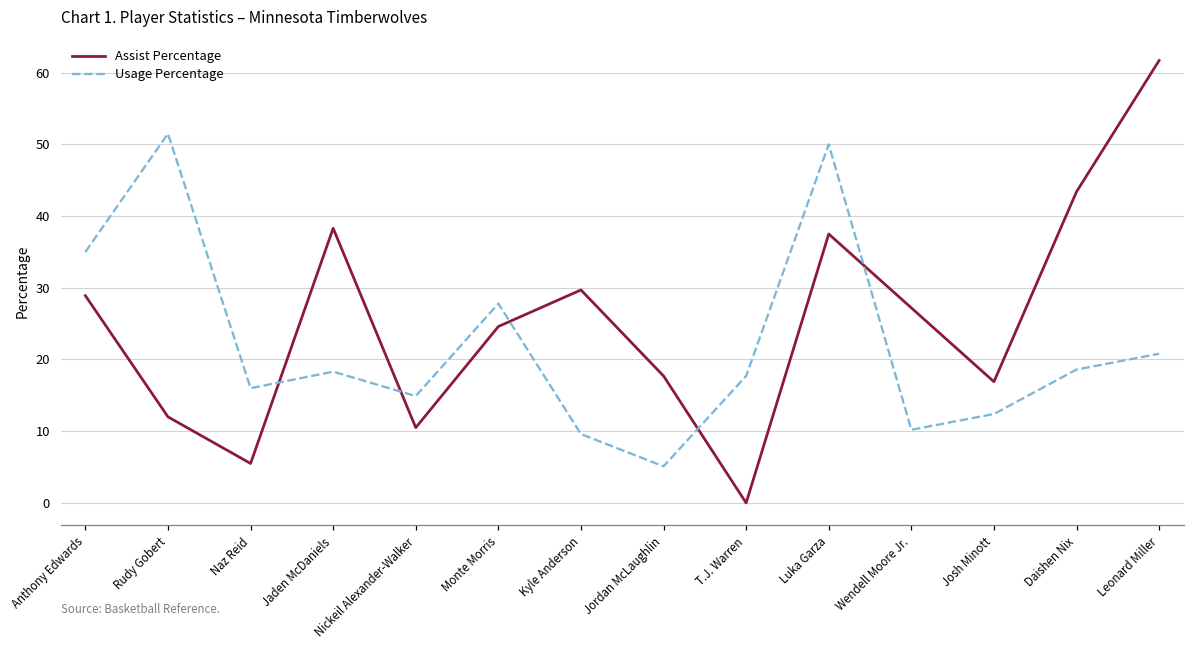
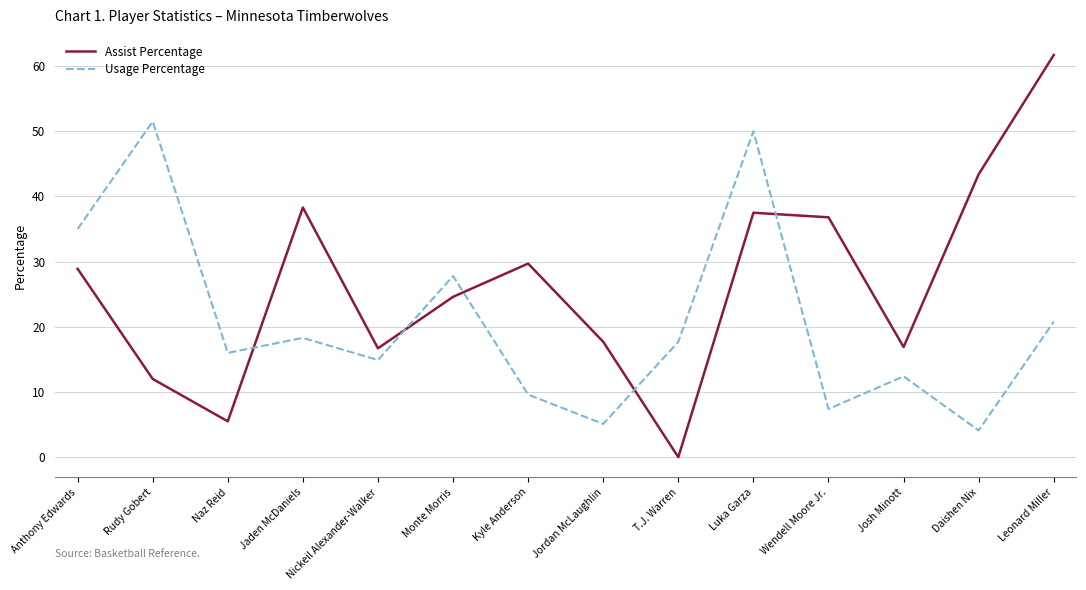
Assist Percentage, Nickeil Alexander-Walker: 11 -> 17
Assist Percentage, Wendell Moore Jr.: 27 -> 37
Usage Percentage, Wendell Moore Jr.: 10 -> 7
Usage Percentage, Daishen Nix: 19 -> 4
